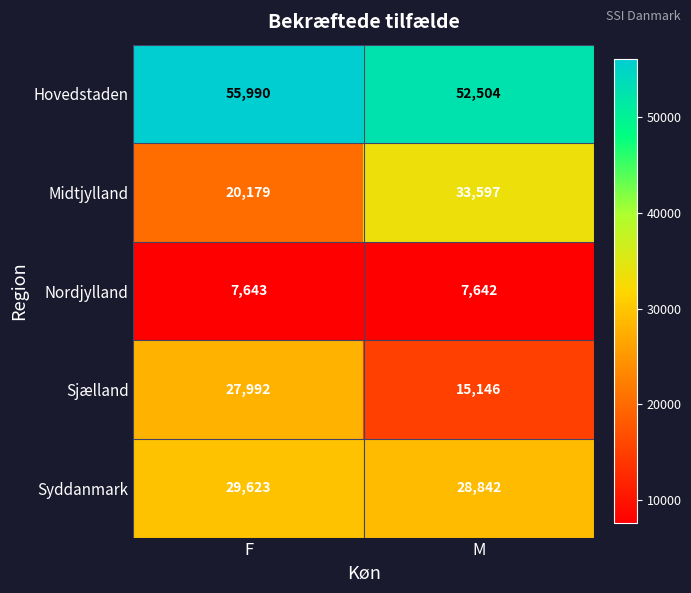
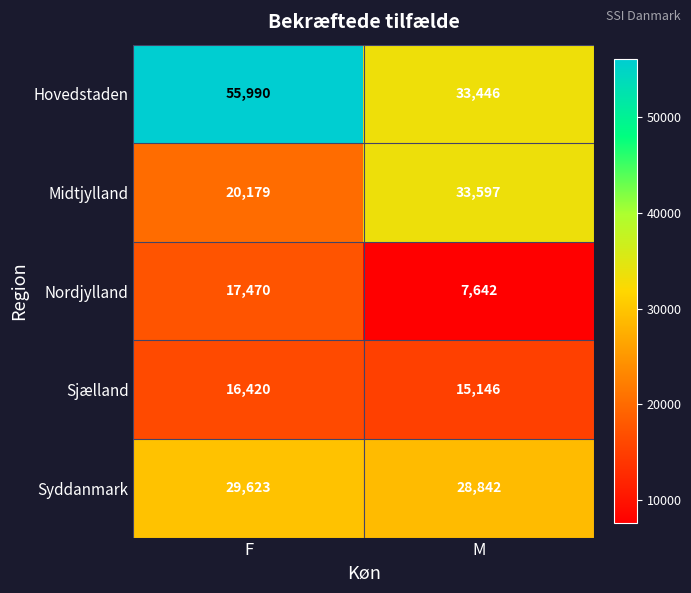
Hovedstaden, M: 52,504 -> 33,446
Nordjylland, F: 7,643 -> 17,470
Sjælland, F: 27,992 -> 16,420
